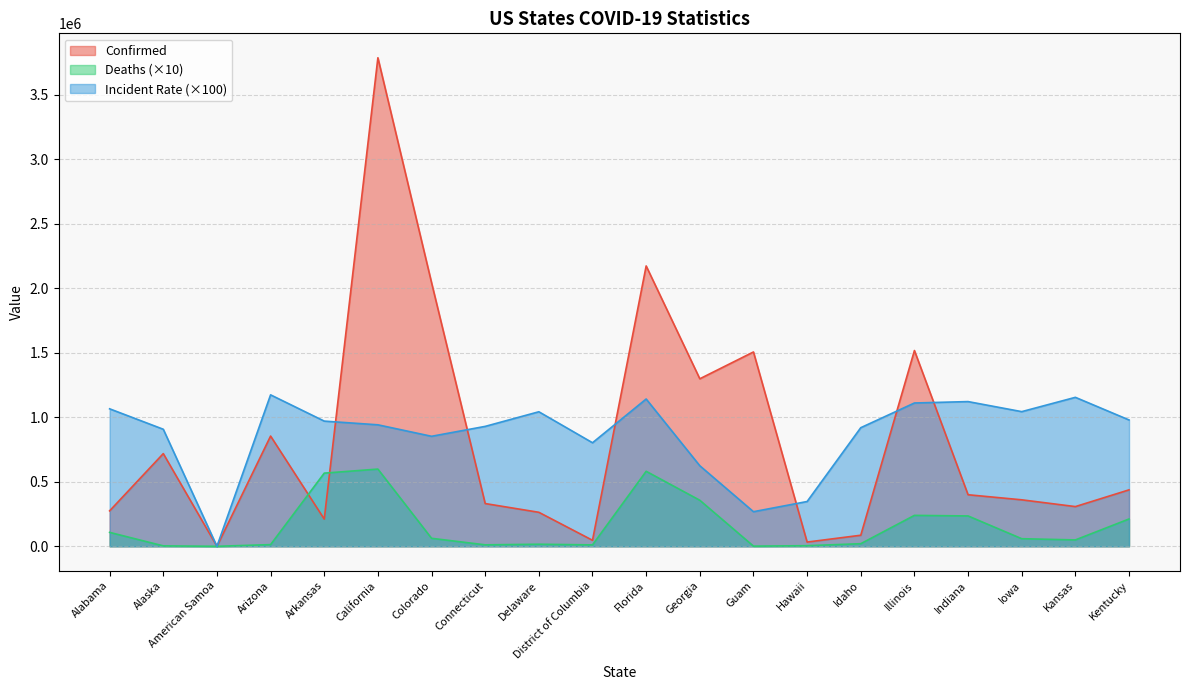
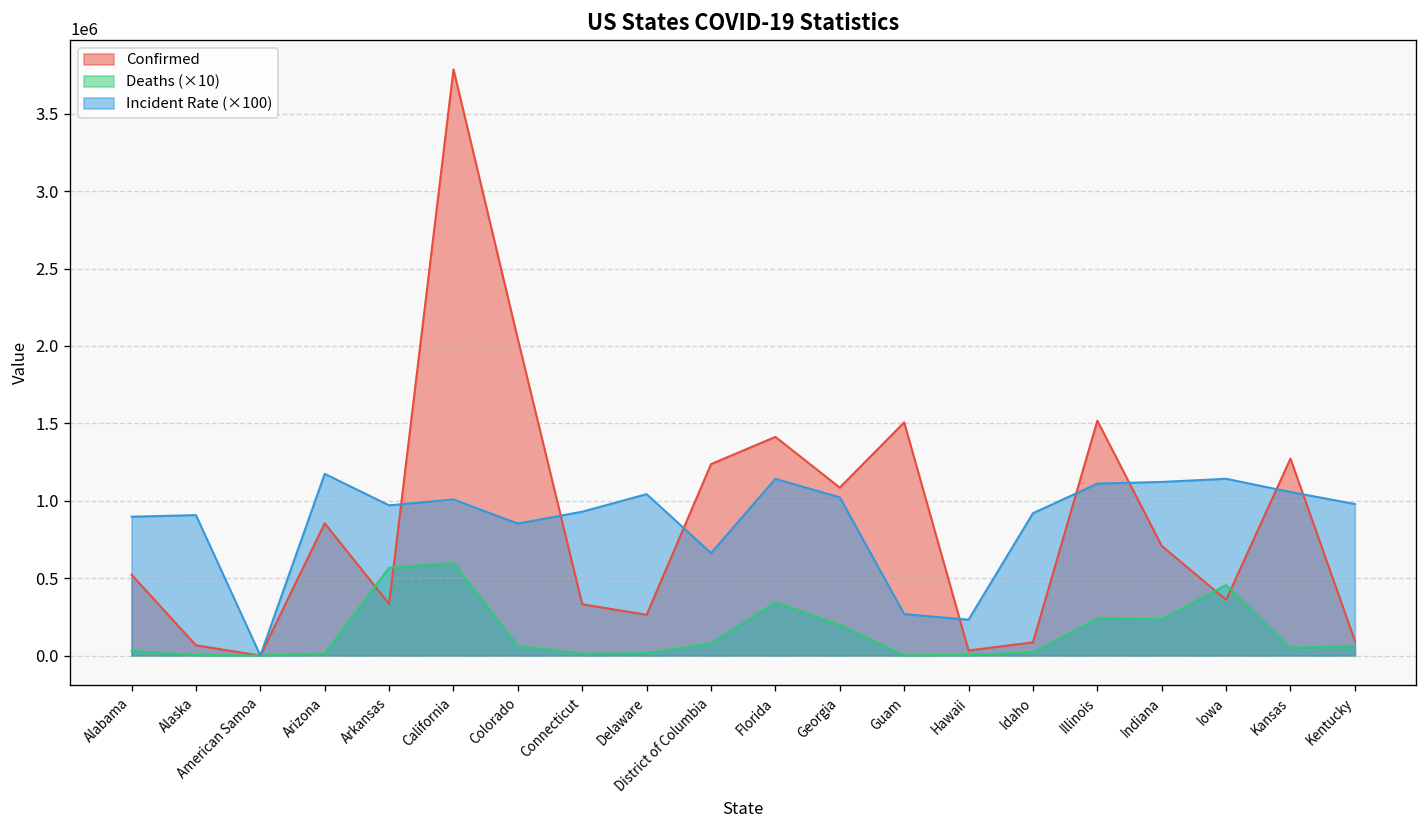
Confirmed, Alabama: 270000 -> 520000
Deaths (×10), Alabama: 110000 -> 30000
Incident Rate (×100), Alabama: 1070000 -> 900000
Confirmed, Alaska: 720000 -> 70000
Confirmed, Arkansas: 210000 -> 330000
Incident Rate (×100), California: 940000 -> 1010000
Confirmed, District of Columbia: 50000 -> 1240000
Deaths (×10), District of Columbia: 10000 -> 80000
Incident Rate (×100), District of Columbia: 800000 -> 660000
Confirmed, Florida: 2170000 -> 1410000
Deaths (×10), Florida: 580000 -> 340000
Confirmed, Georgia: 1300000 -> 1090000
Deaths (×10), Georgia: 360000 -> 200000
Incident Rate (×100), Georgia: 620000 -> 1020000
Incident Rate (×100), Hawaii: 350000 -> 230000
Confirmed, Indiana: 400000 -> 710000
Deaths (×10), Iowa: 60000 -> 460000
Incident Rate (×100), Iowa: 1040000 -> 1140000
Confirmed, Kansas: 310000 -> 1270000
Incident Rate (×100), Kansas: 1150000 -> 1060000
Confirmed, Kentucky: 440000 -> 100000
Deaths (×10), Kentucky: 210000 -> 60000
